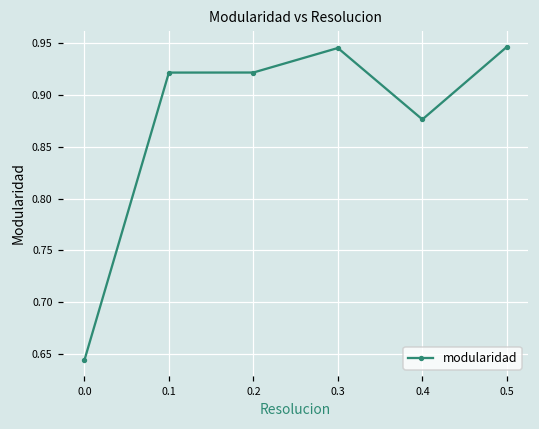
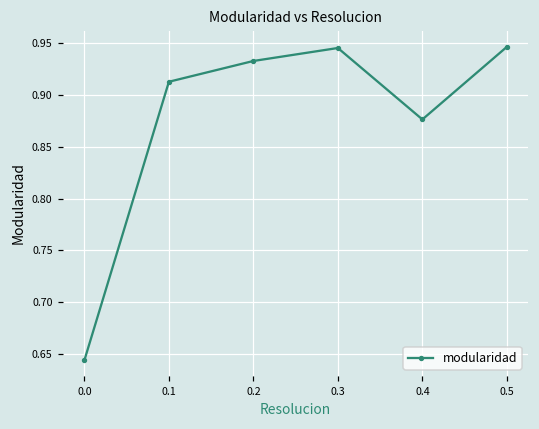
0.1: 0.92 -> 0.91
0.2: 0.92 -> 0.93
